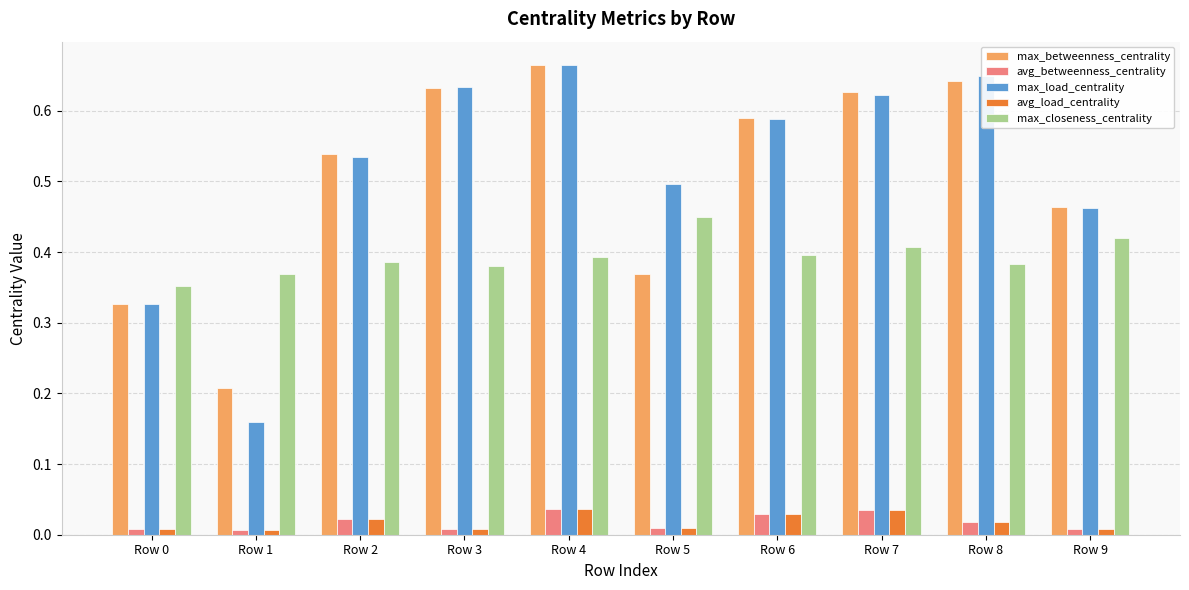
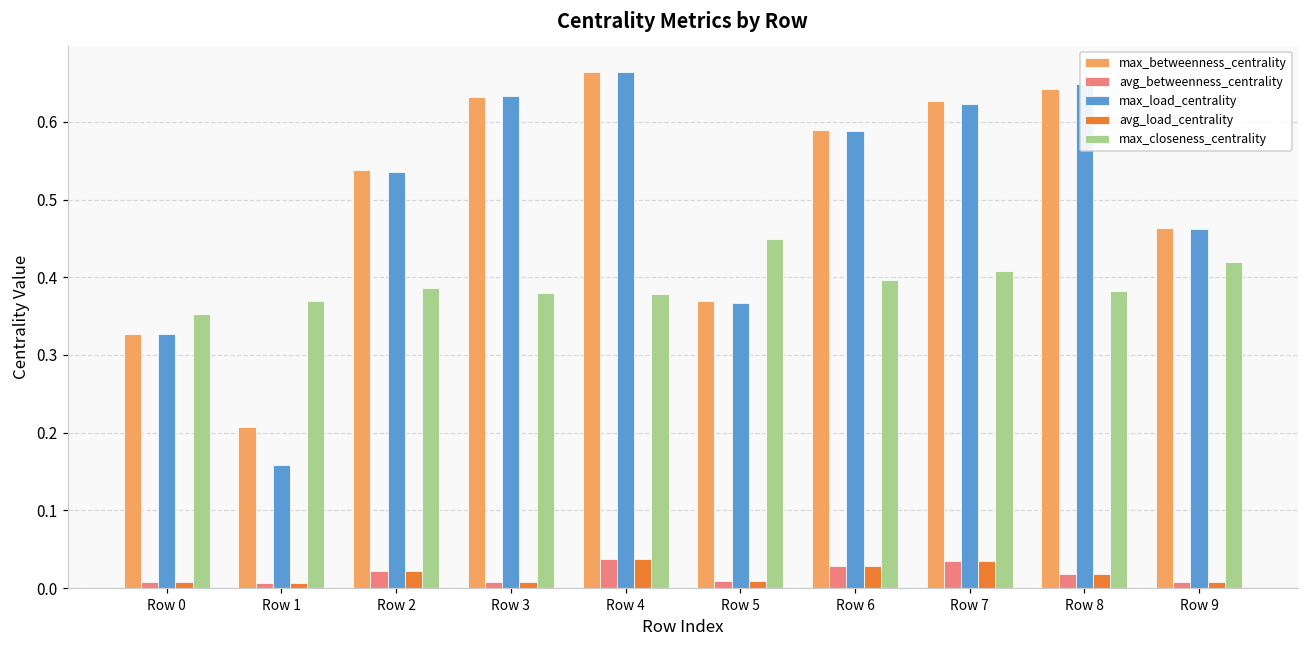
max_closeness_centrality, Row 4: 0.39 -> 0.38
max_load_centrality, Row 5: 0.50 -> 0.37
